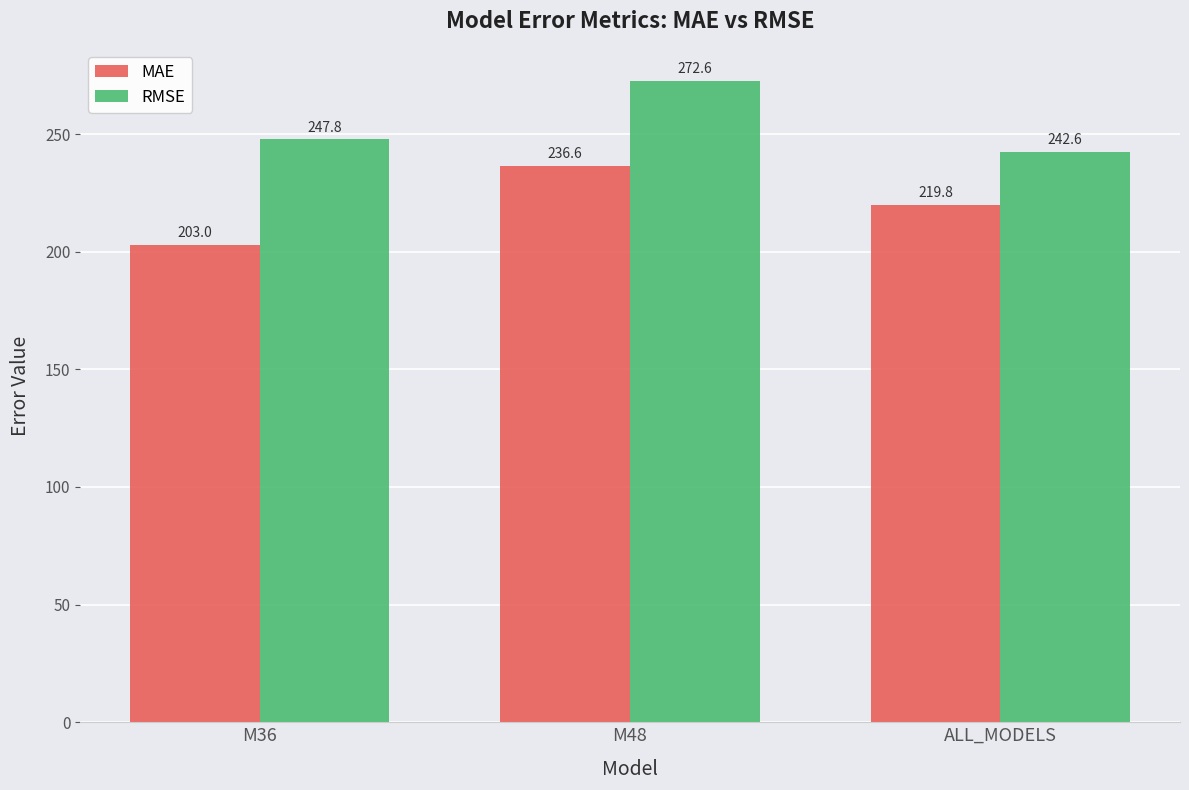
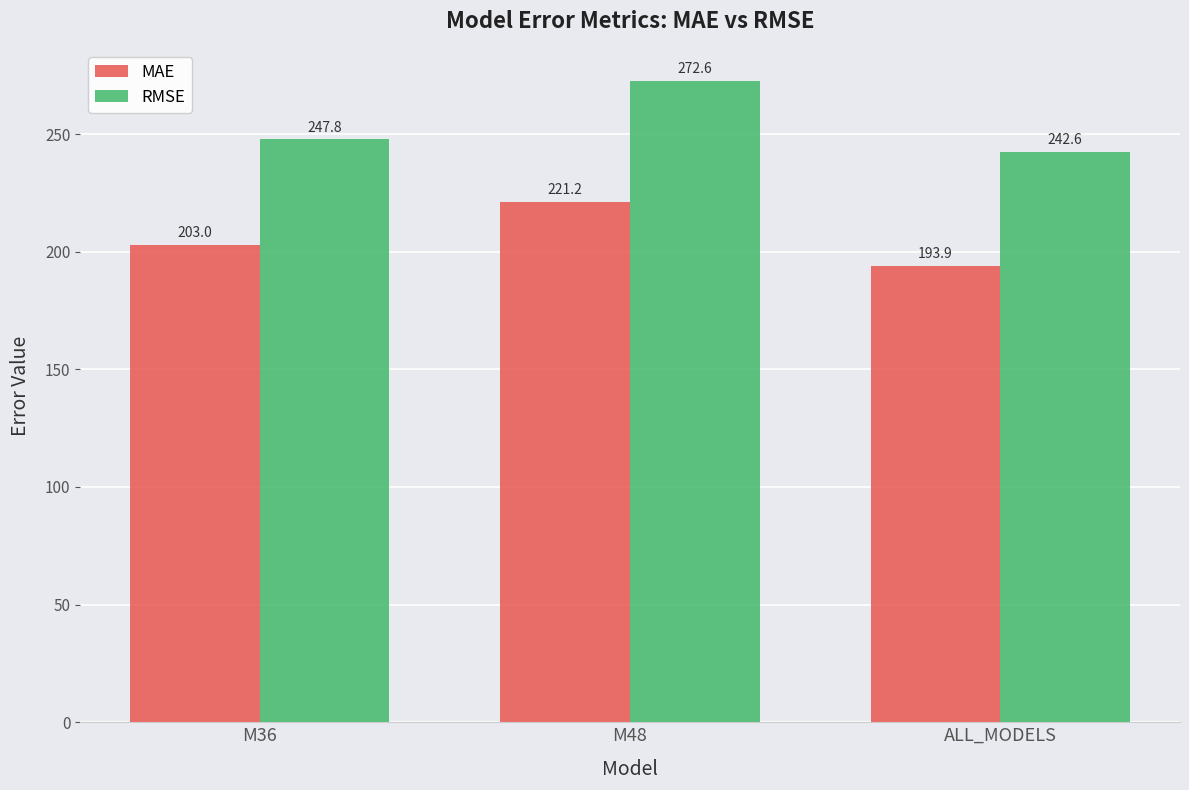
MAE, M48: 236.6 -> 221.2
MAE, ALL_MODELS: 219.8 -> 193.9
